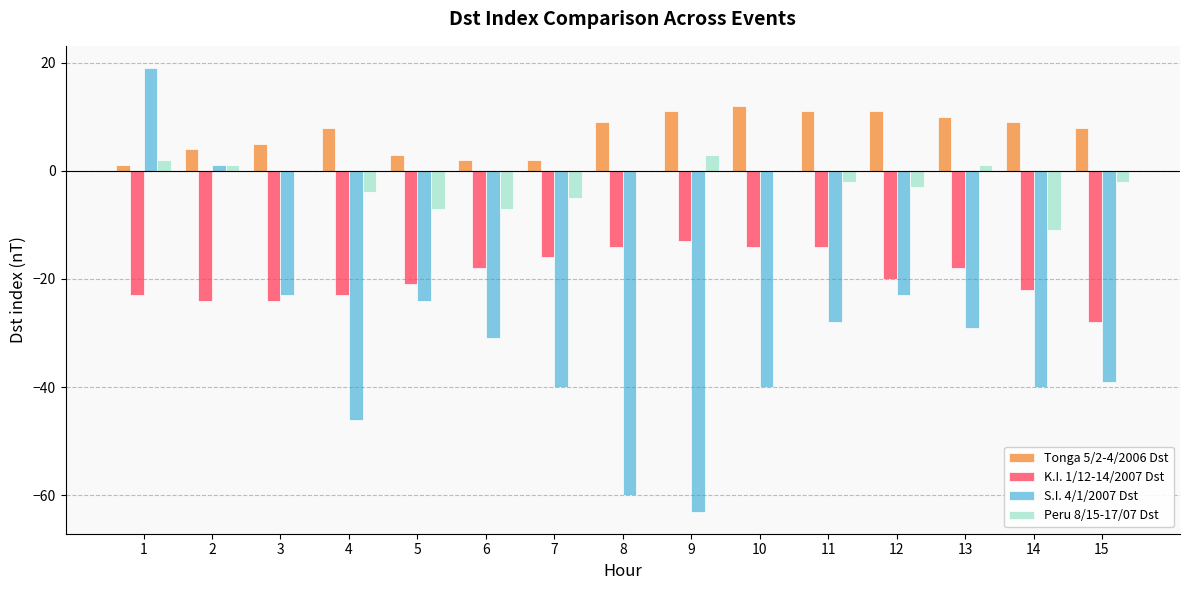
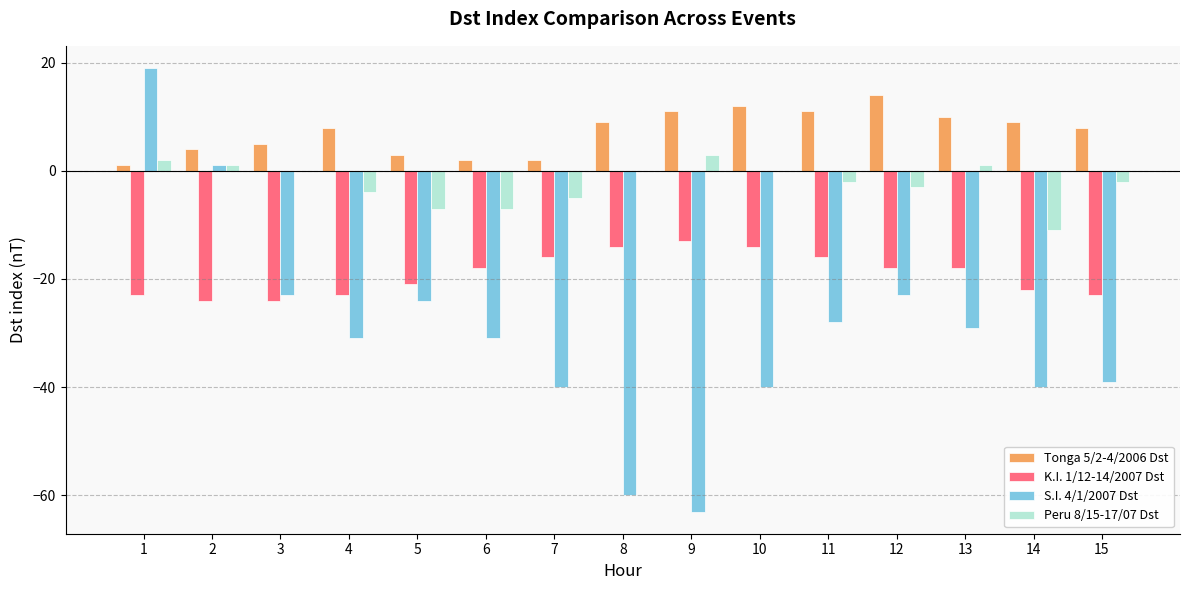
S.I. 4/1/2007 Dst, 4: -46 -> -31
K.I. 1/12-14/2007 Dst, 11: -14 -> -16
Tonga 5/2-4/2006 Dst, 12: 11 -> 14
K.I. 1/12-14/2007 Dst, 12: -20 -> -18
K.I. 1/12-14/2007 Dst, 15: -28 -> -23
